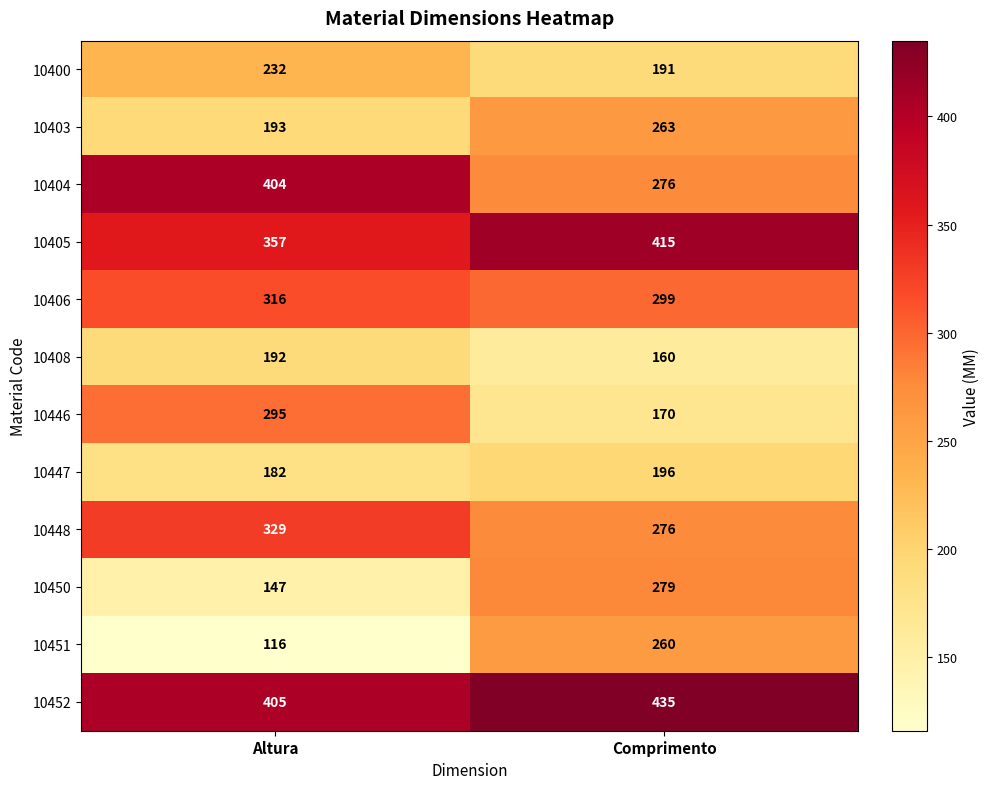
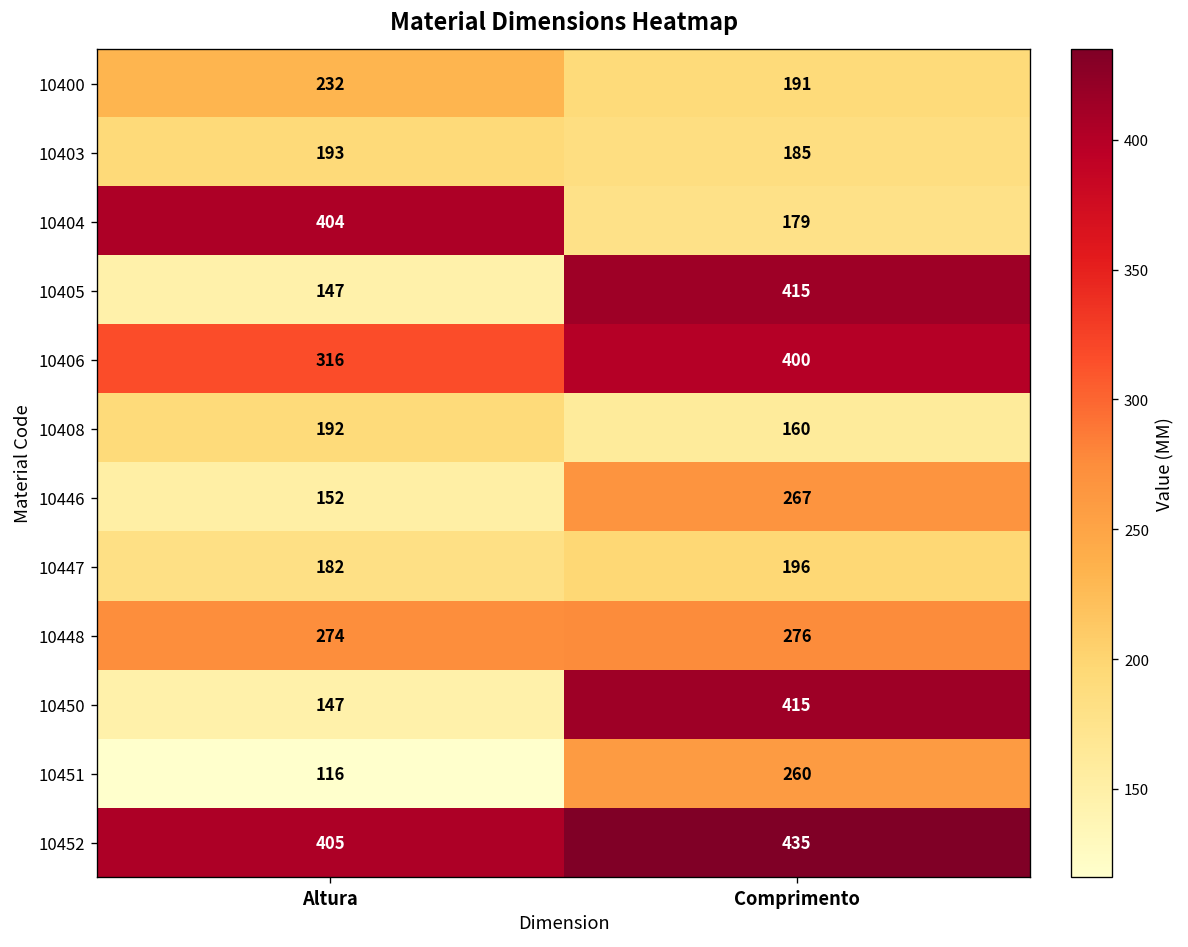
10403, Comprimento: 263 -> 185
10404, Comprimento: 276 -> 179
10405, Altura: 357 -> 147
10406, Comprimento: 299 -> 400
10446, Altura: 295 -> 152
10446, Comprimento: 170 -> 267
10448, Altura: 329 -> 274
10450, Comprimento: 279 -> 415
